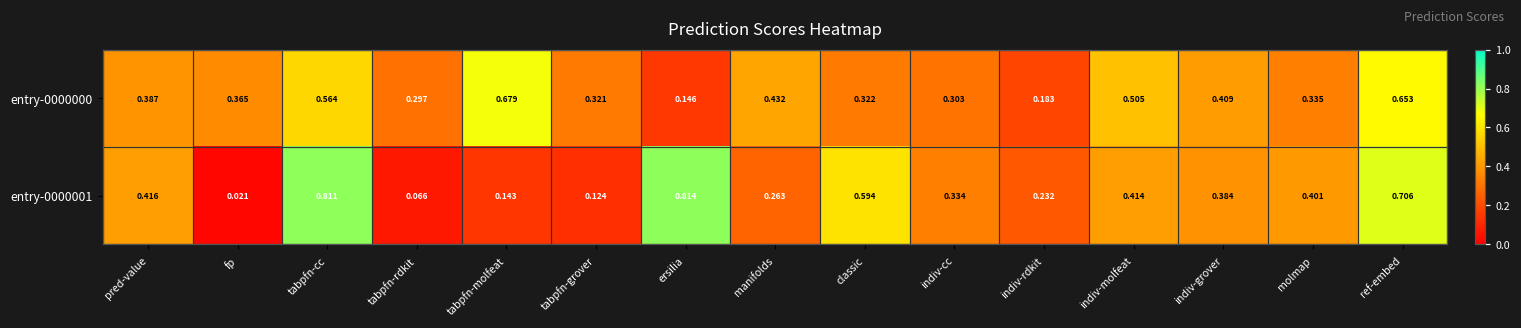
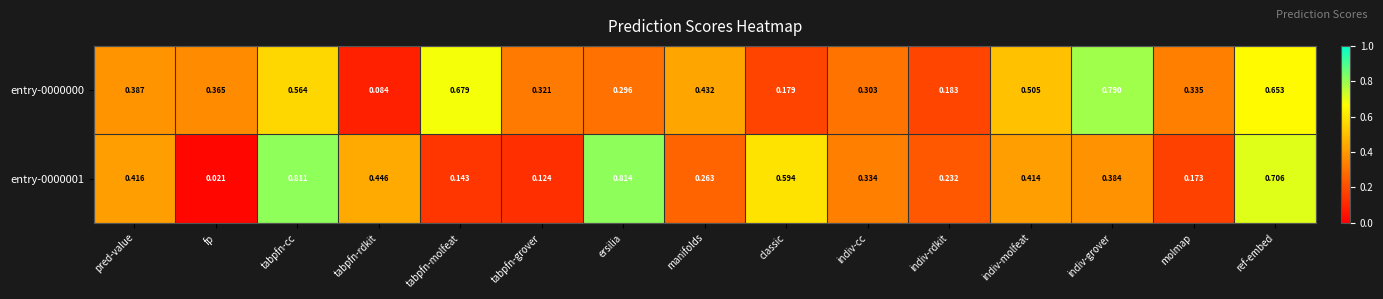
entry-0000000, tabpfn-rdkit: 0.297 -> 0.084
entry-0000000, ersilia: 0.146 -> 0.296
entry-0000000, classic: 0.322 -> 0.179
entry-0000000, indiv-grover: 0.409 -> 0.790
entry-0000001, tabpfn-rdkit: 0.066 -> 0.446
entry-0000001, molmap: 0.401 -> 0.173
